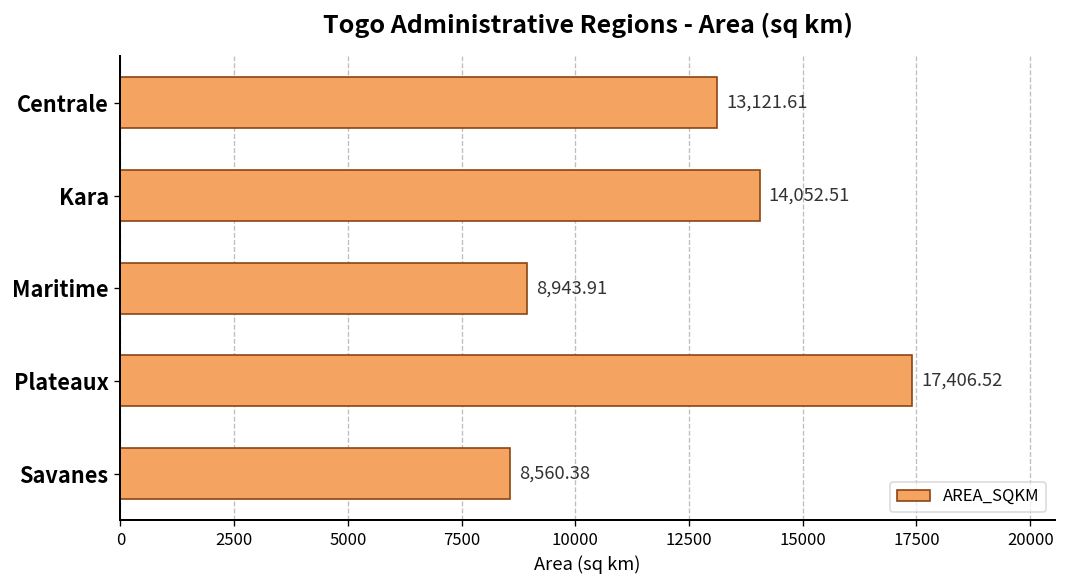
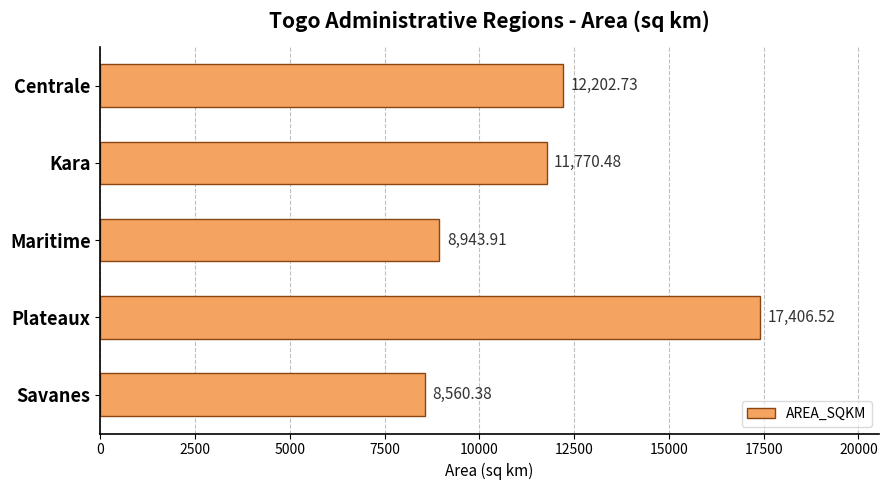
Centrale: 13,121.61 -> 12,202.73
Kara: 14,052.51 -> 11,770.48
